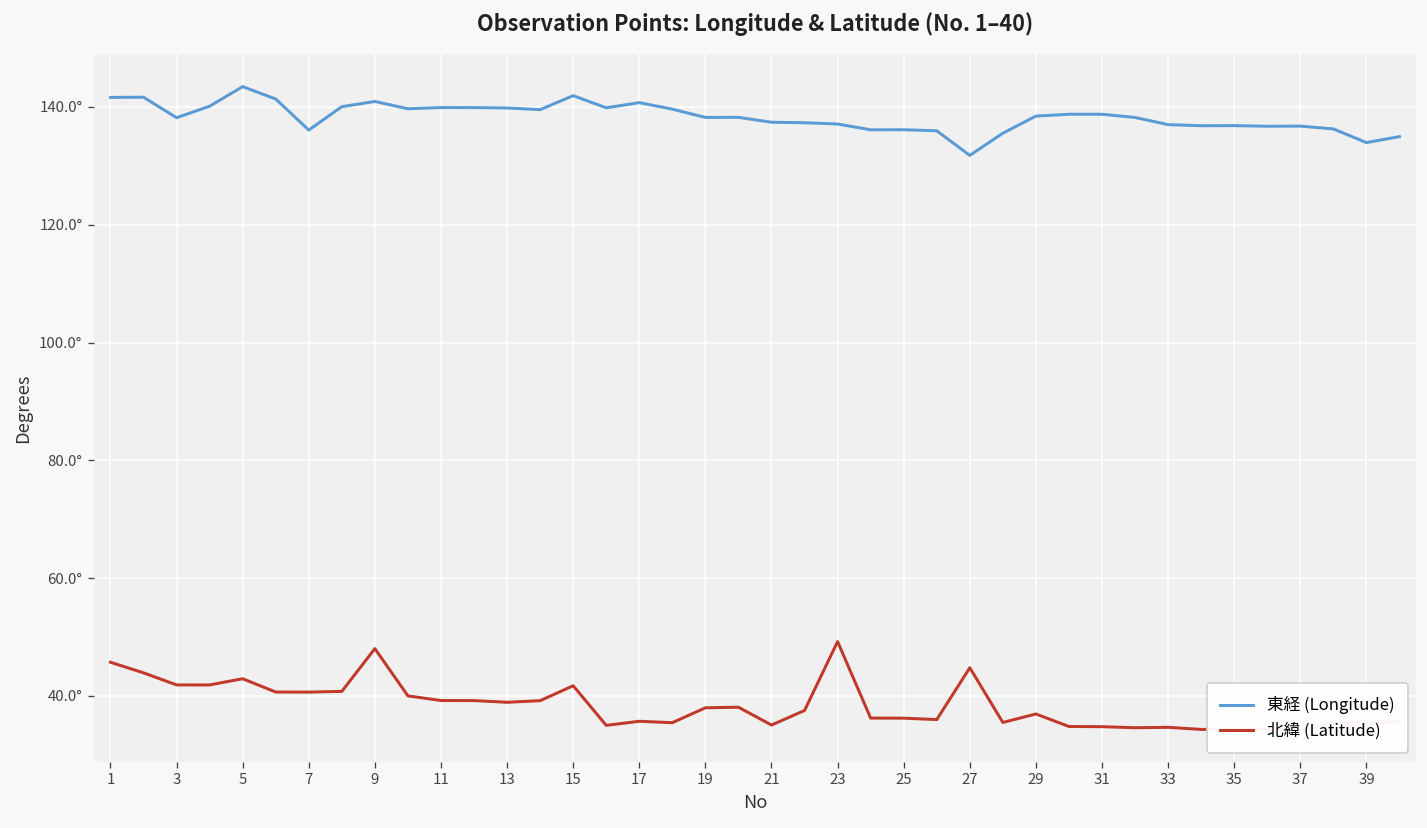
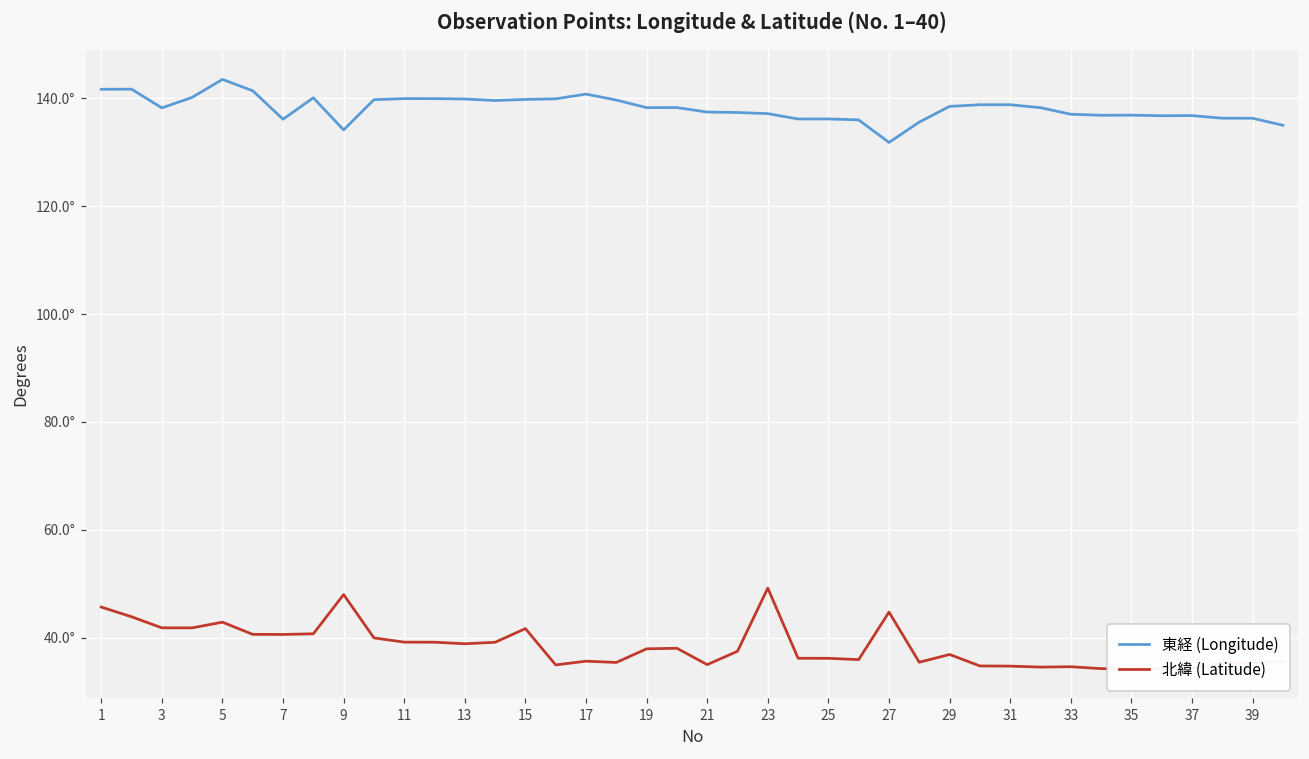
東経 (Longitude), 9: 141° -> 134°
東経 (Longitude), 15: 142° -> 140°
東経 (Longitude), 39: 134° -> 136°
